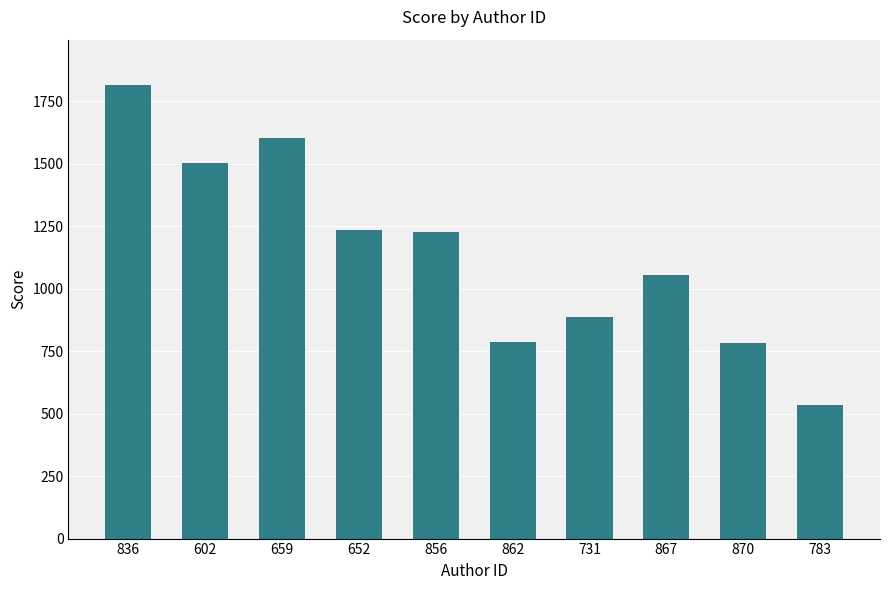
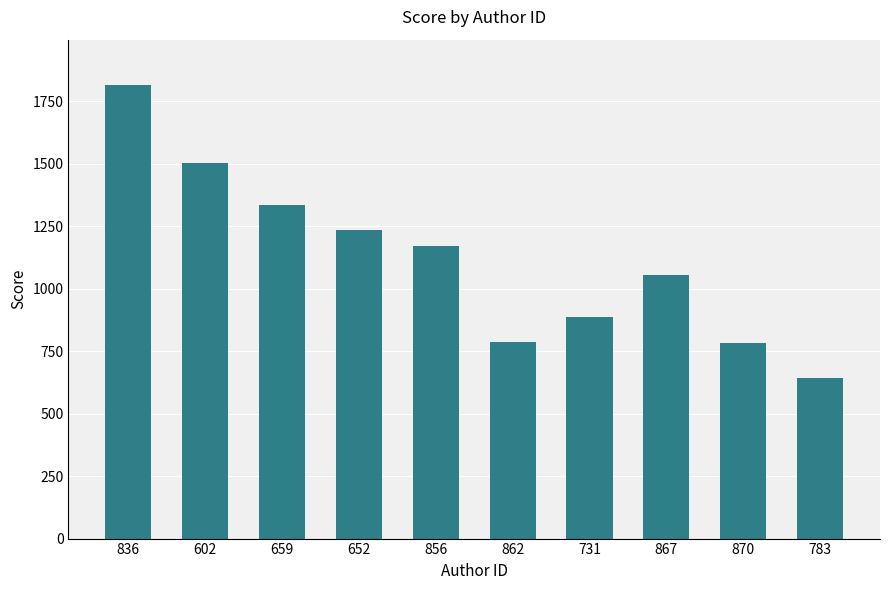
659: 1600 -> 1330
856: 1230 -> 1170
783: 540 -> 640
